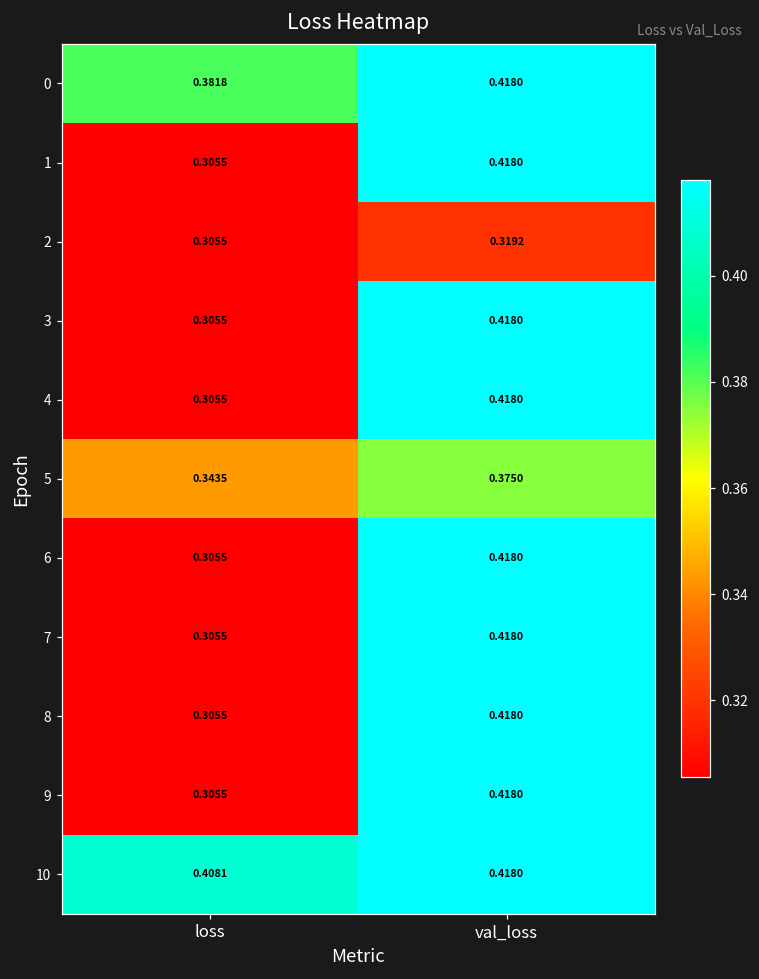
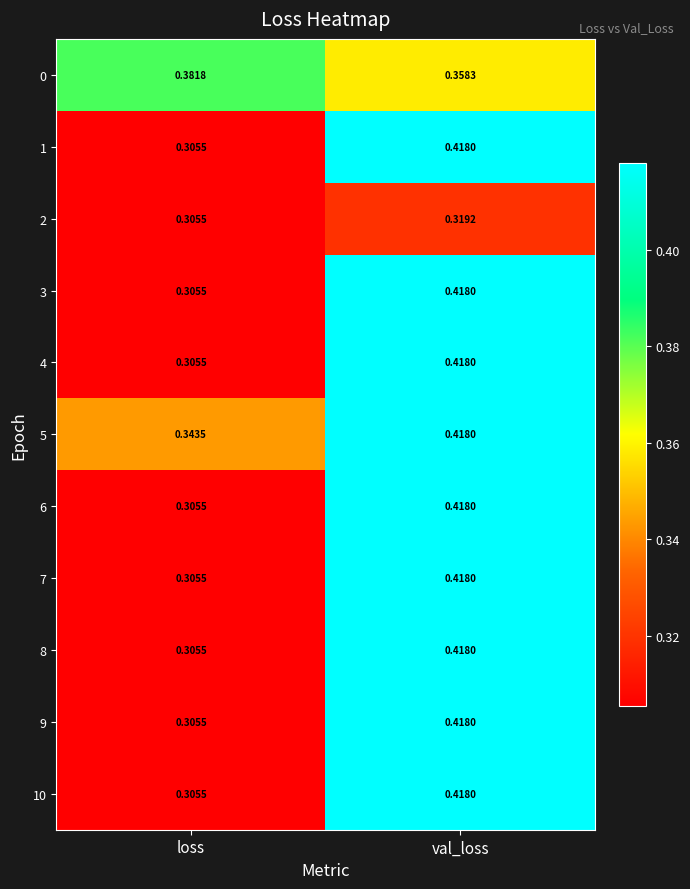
0, val_loss: 0.4180 -> 0.3583
5, val_loss: 0.3750 -> 0.4180
10, loss: 0.4081 -> 0.3055
